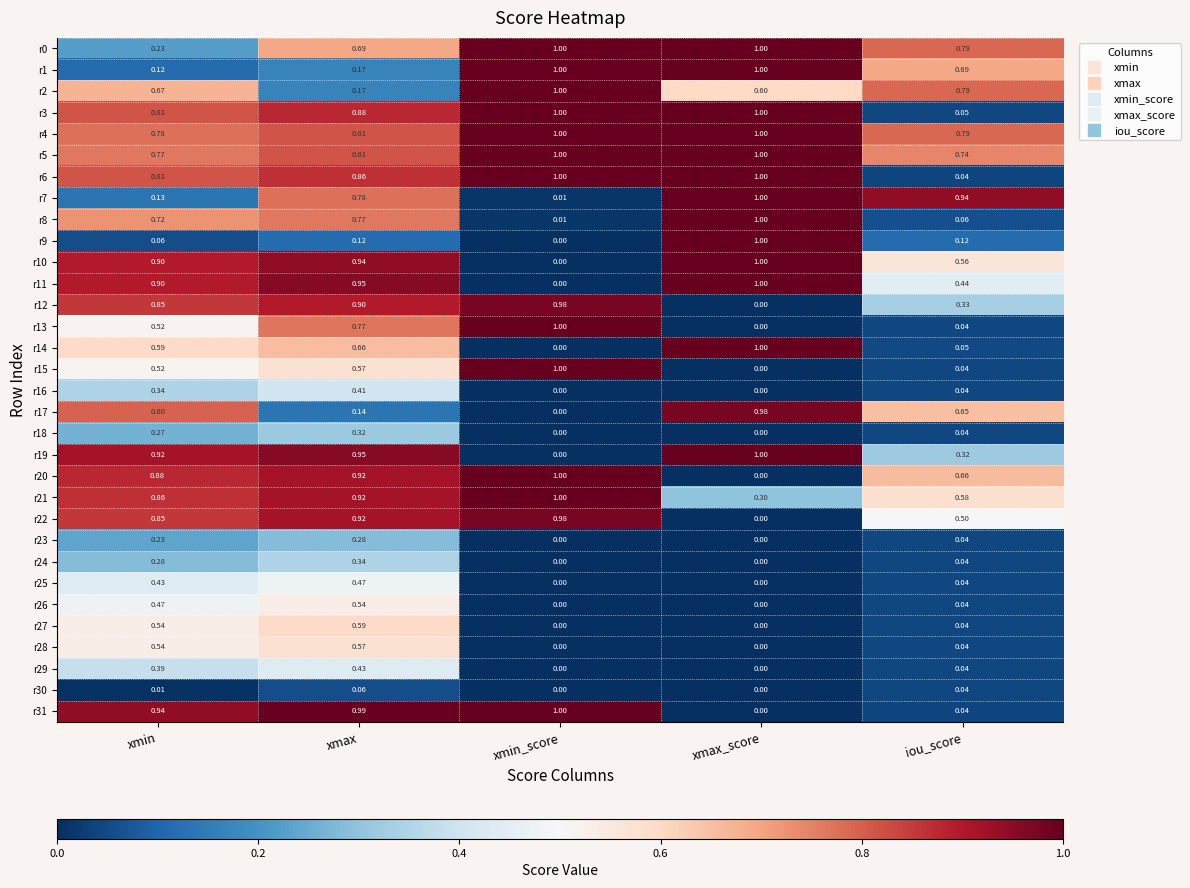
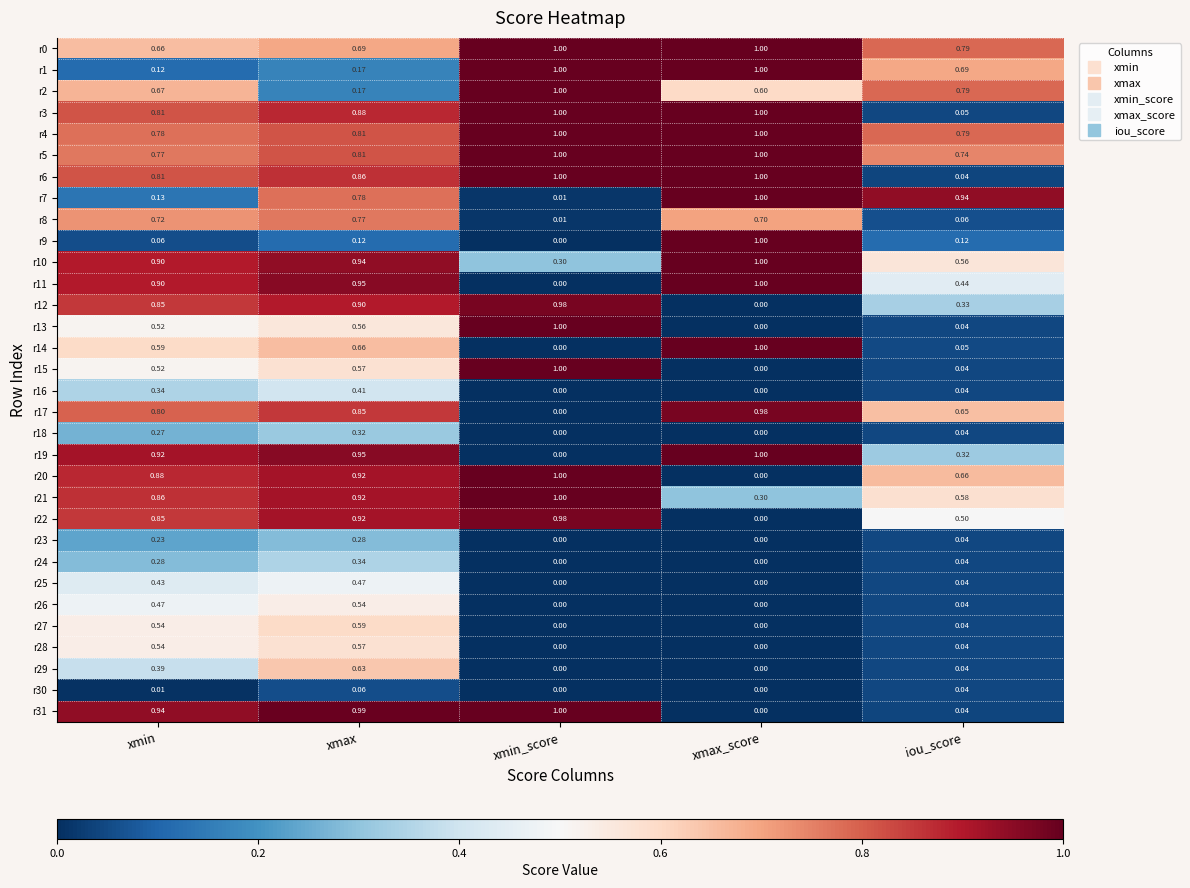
r0, xmin: 0.23 -> 0.66
r8, xmax_score: 1.00 -> 0.70
r10, xmin_score: 0.00 -> 0.30
r13, xmax: 0.77 -> 0.56
r17, xmax: 0.14 -> 0.85
r29, xmax: 0.43 -> 0.63
